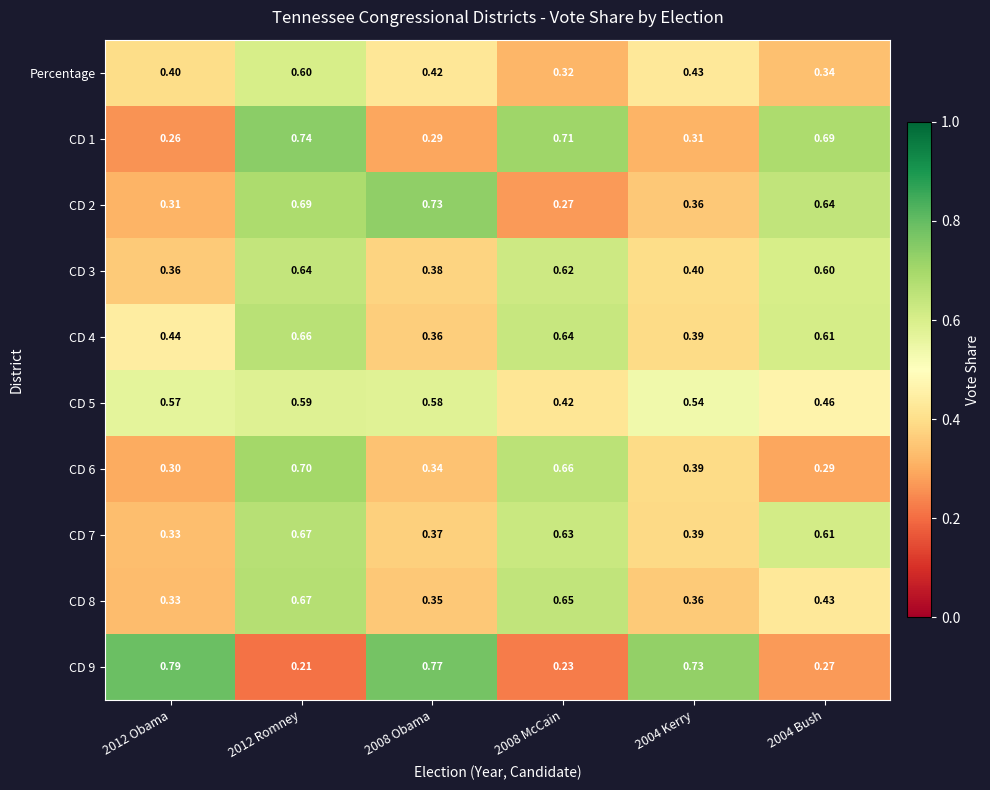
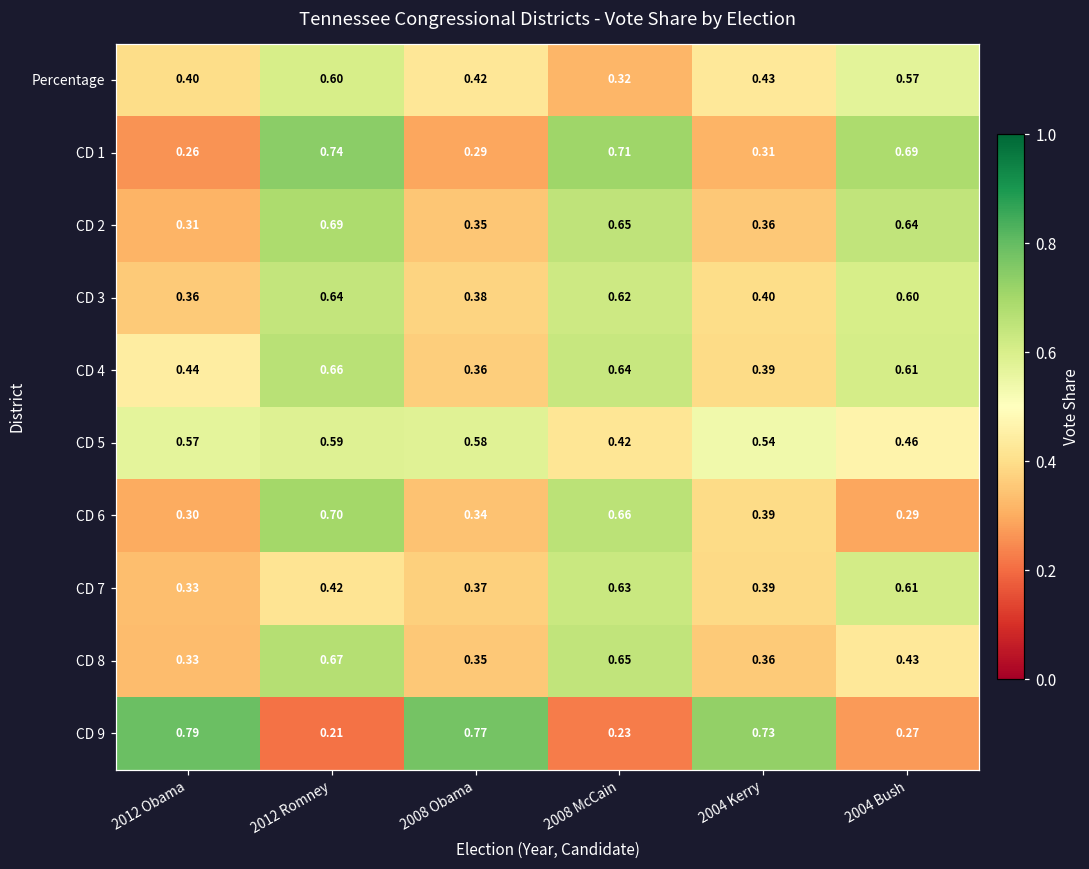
Percentage, 2004 Bush: 0.34 -> 0.57
CD 2, 2008 Obama: 0.73 -> 0.35
CD 2, 2008 McCain: 0.27 -> 0.65
CD 7, 2012 Romney: 0.67 -> 0.42
